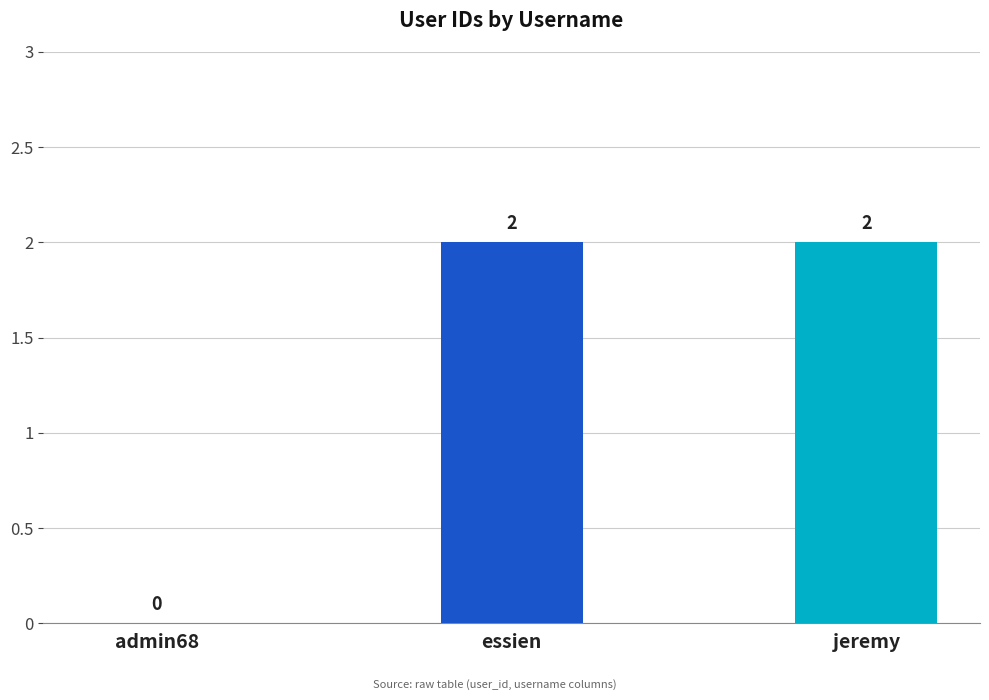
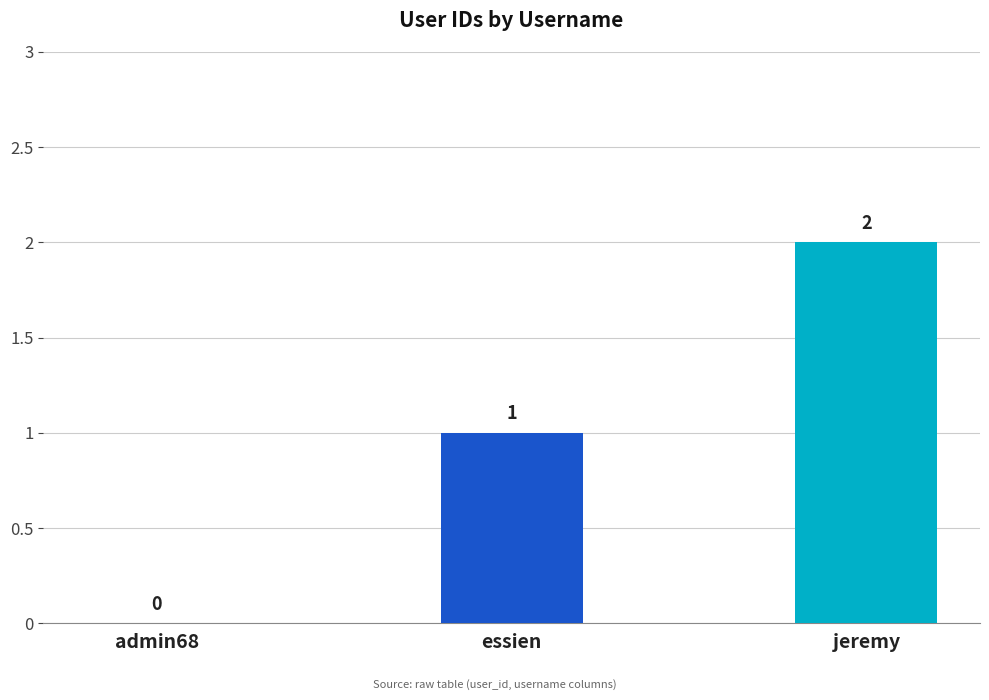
essien: 2 -> 1
